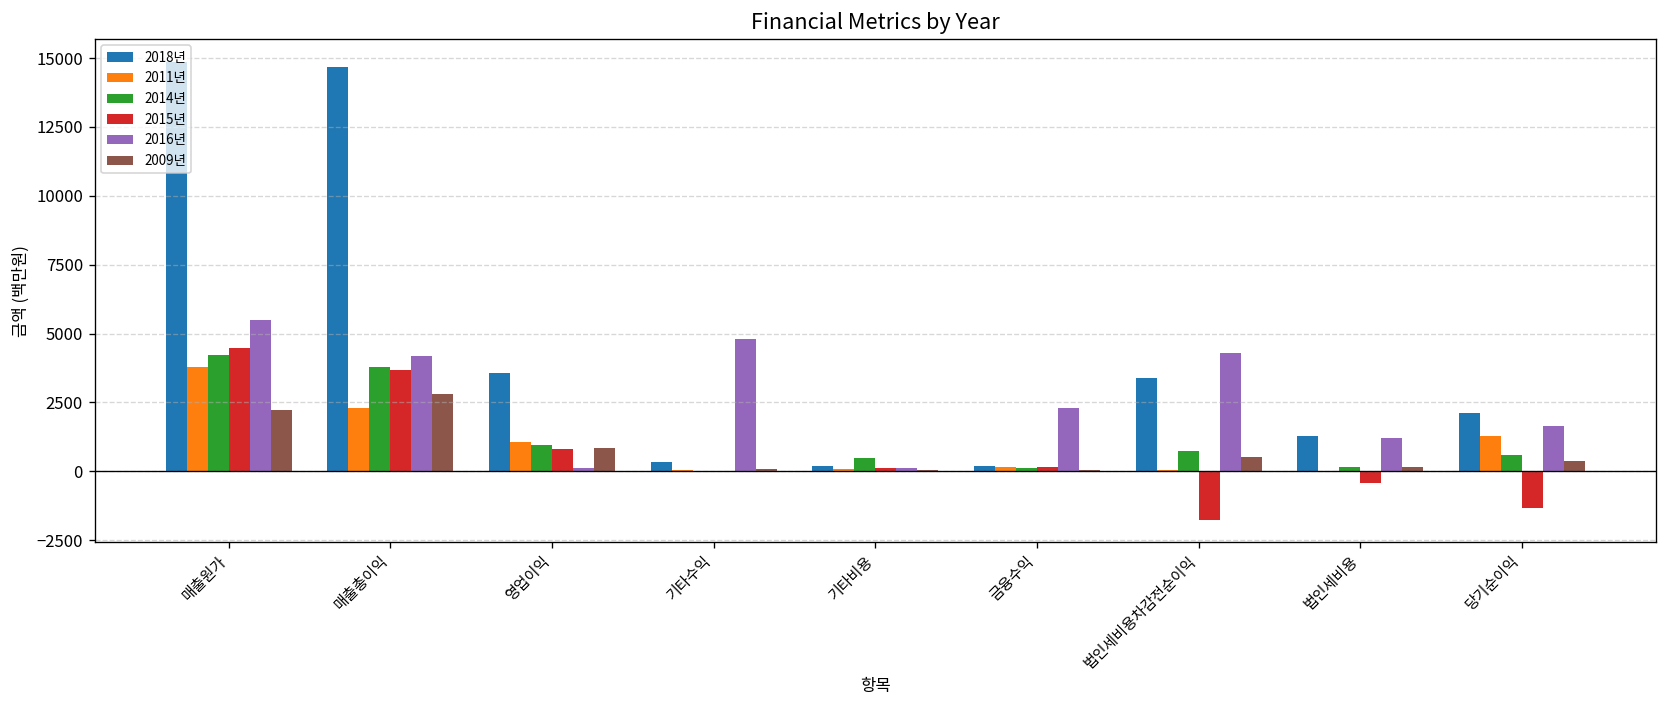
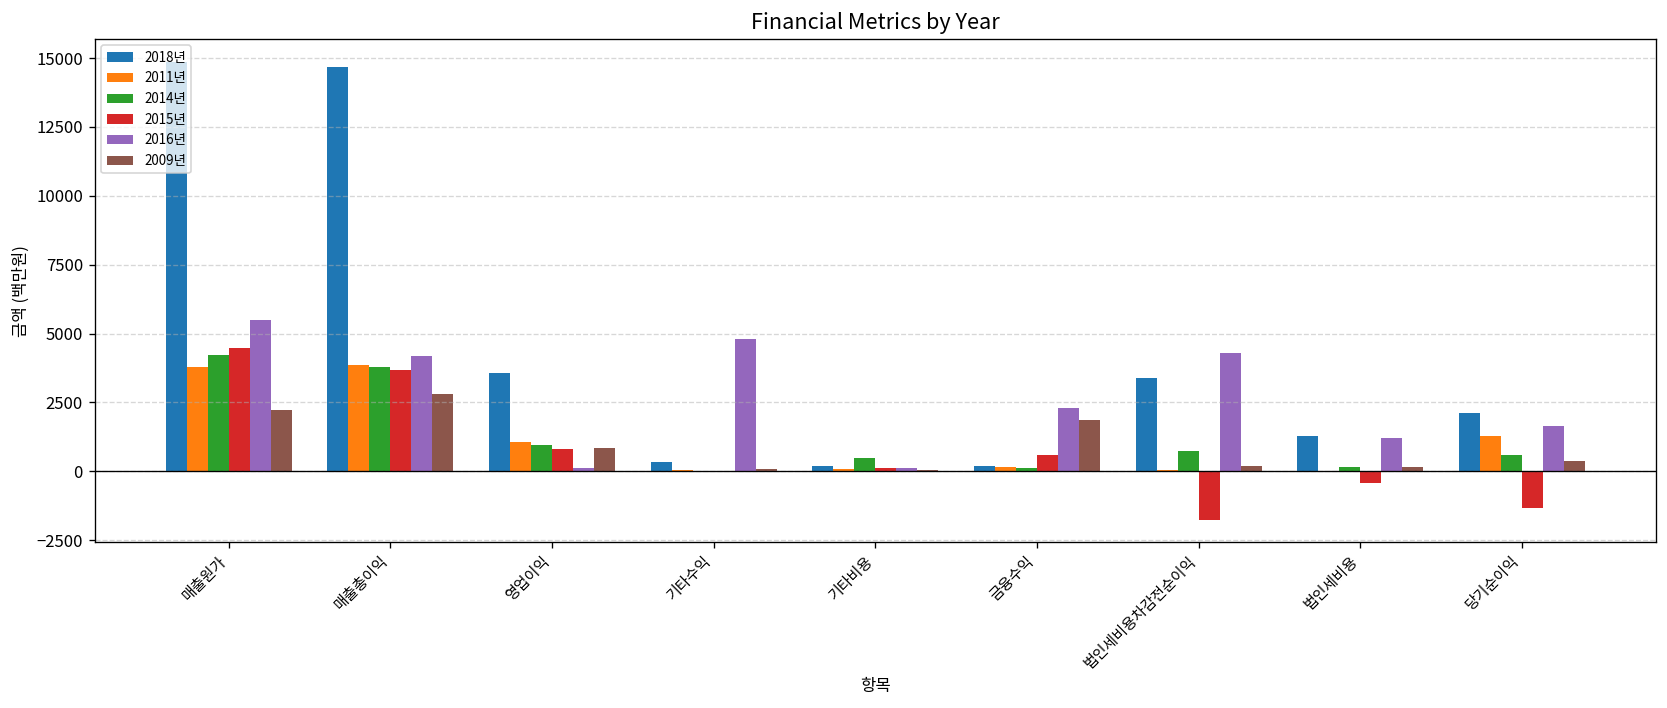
2011년, 매출총이익: 2300 -> 3900
2015년, 금융수익: 100 -> 600
2009년, 금융수익: 0 -> 1900
2009년, 법인세비용차감전순이익: 500 -> 200
